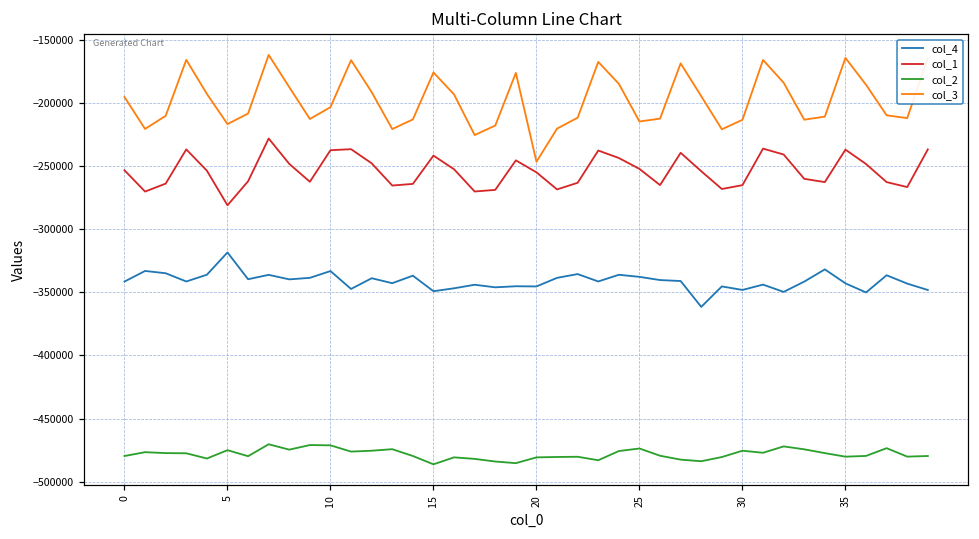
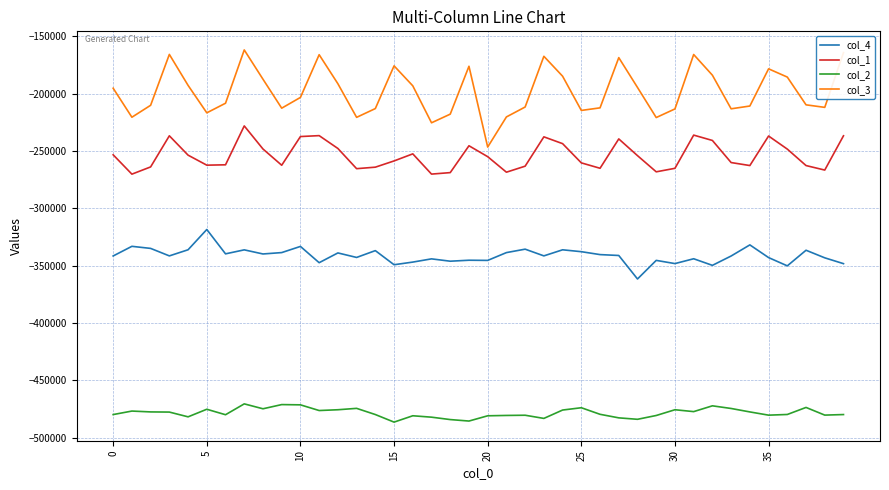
col_1, 5: -281000 -> -262000
col_1, 15: -242000 -> -259000
col_1, 25: -252000 -> -260000
col_3, 35: -164000 -> -178000
